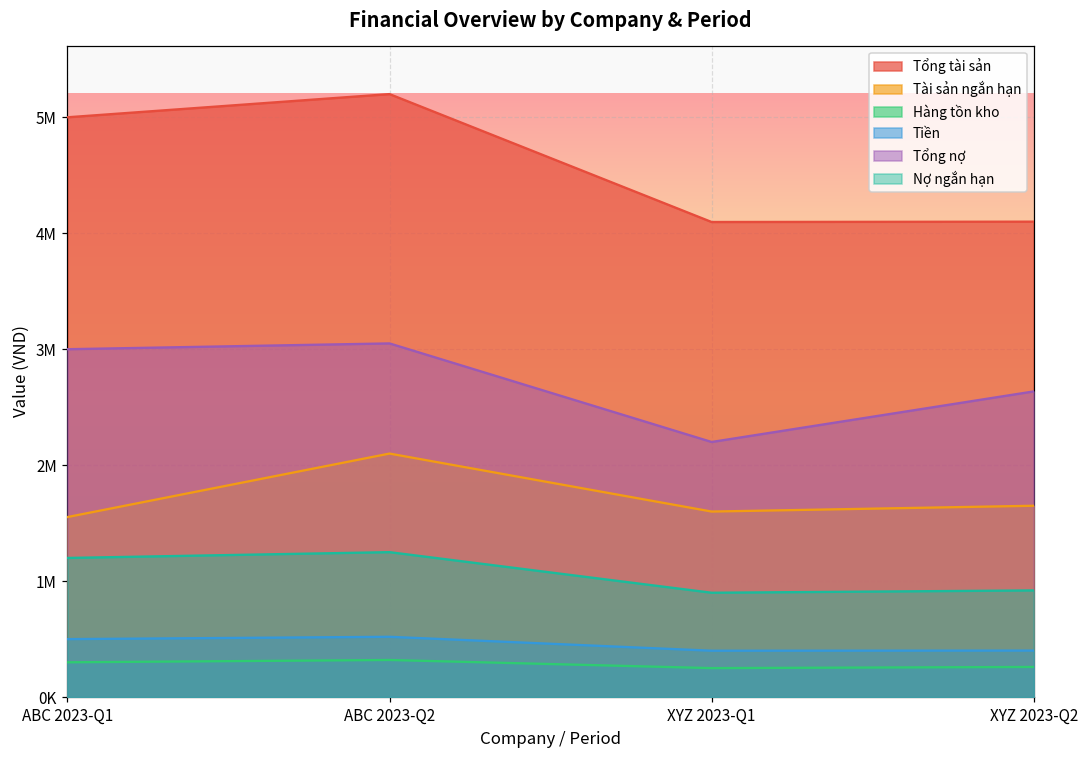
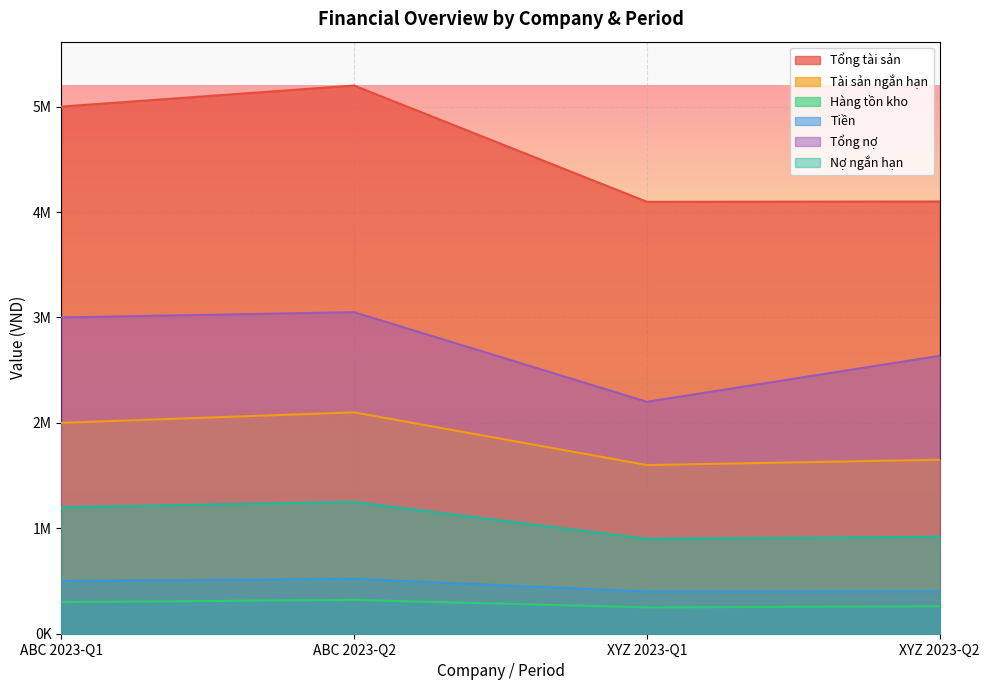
Tài sản ngắn hạn, ABC 2023-Q1: 1550000 -> 2000000
